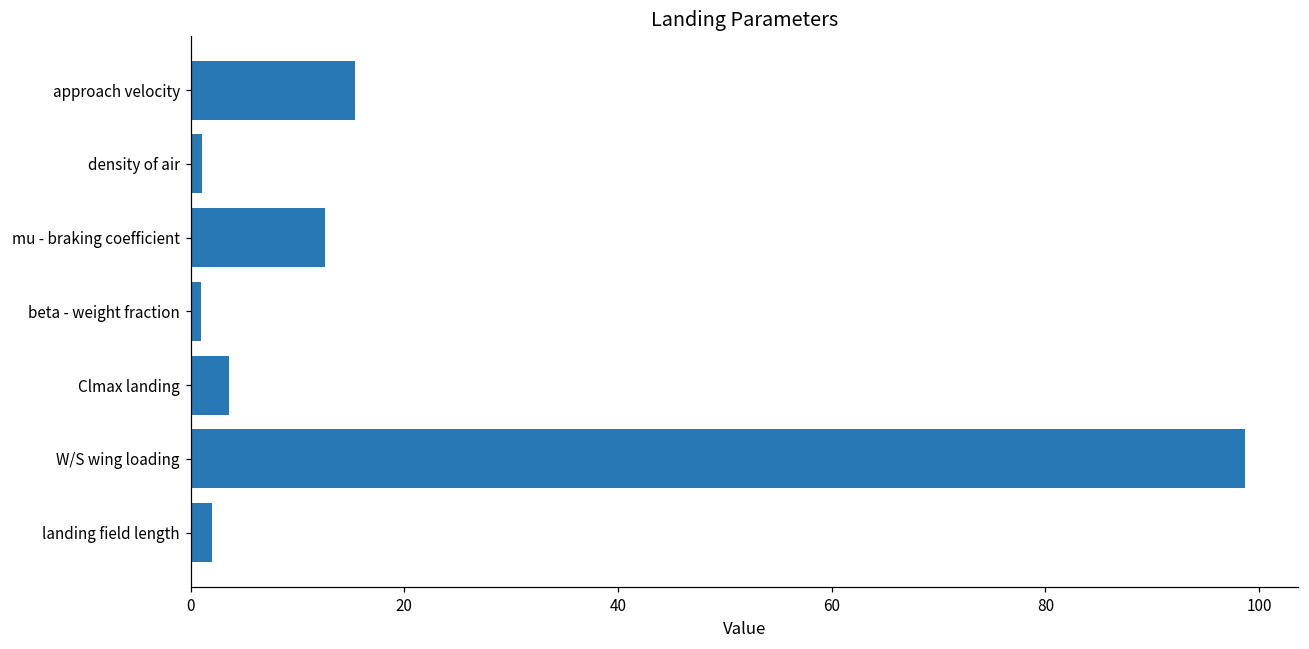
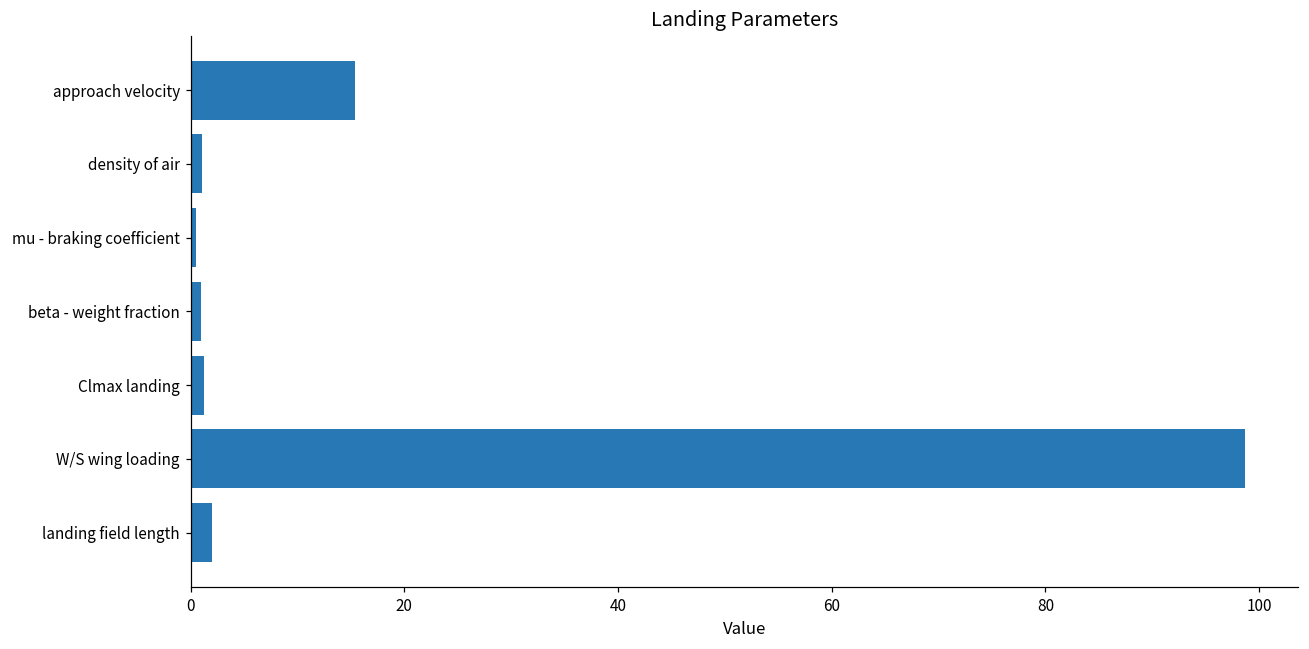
mu - braking coefficient: 13 -> 1
Clmax landing: 4 -> 1
